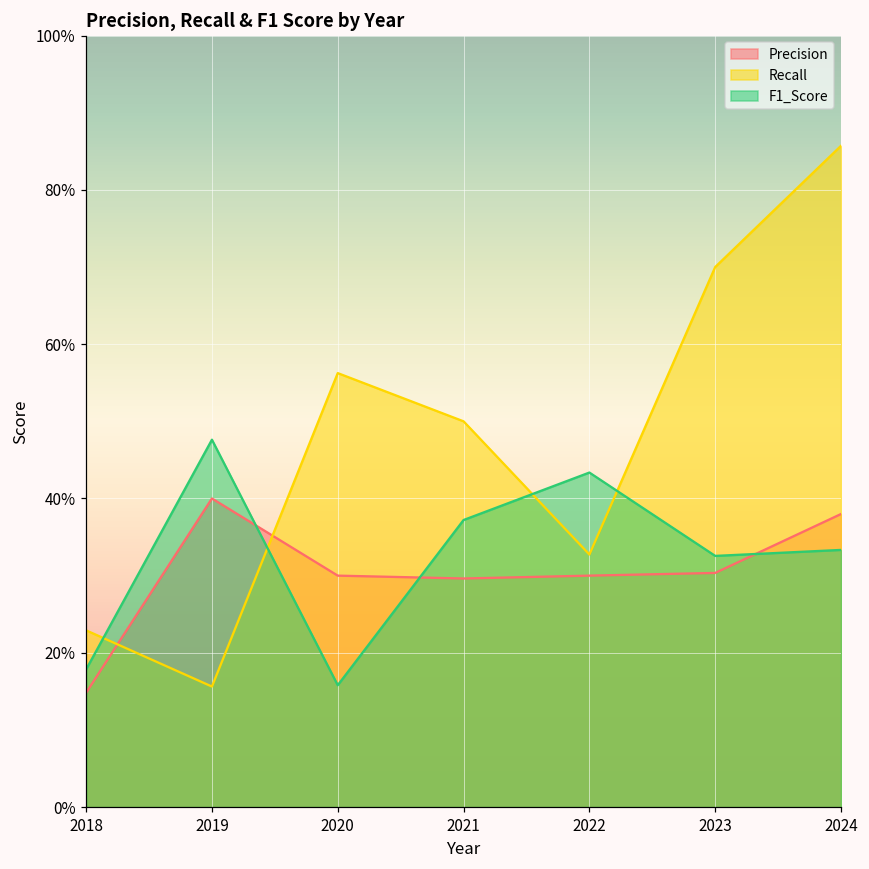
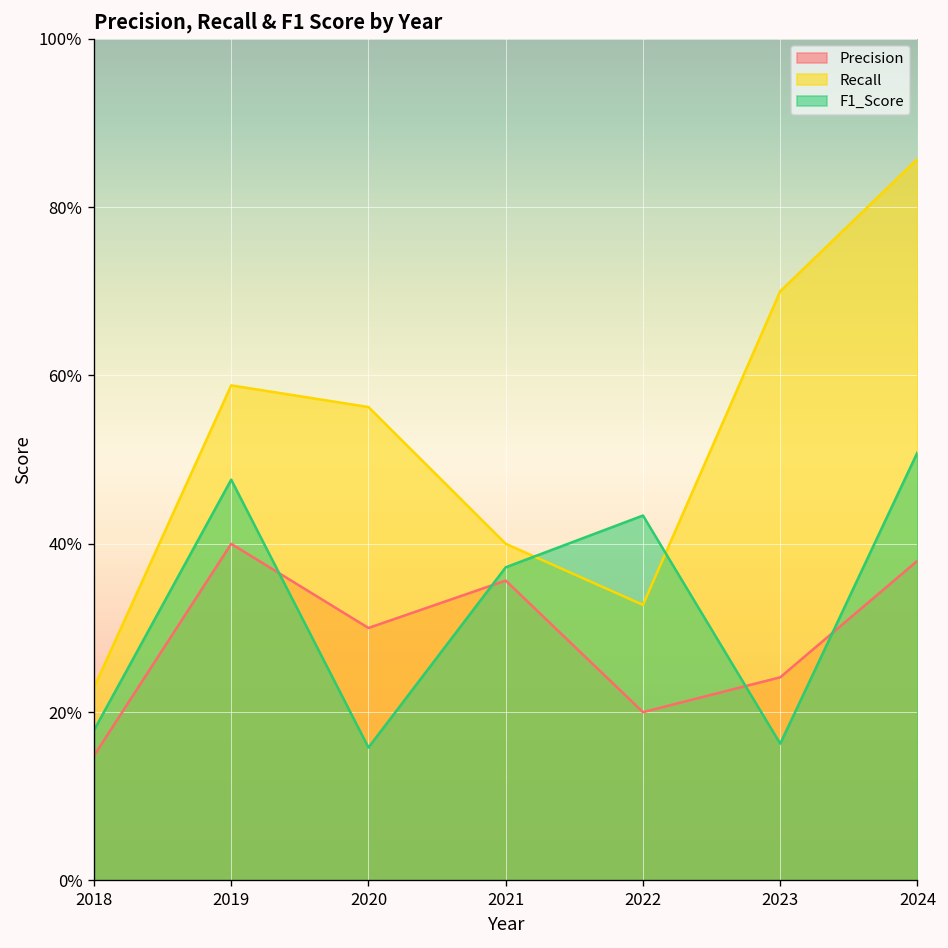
Recall, 2019: 16% -> 59%
Precision, 2021: 30% -> 36%
Recall, 2021: 50% -> 40%
Precision, 2022: 30% -> 20%
Precision, 2023: 30% -> 24%
F1_Score, 2023: 33% -> 16%
F1_Score, 2024: 33% -> 51%
